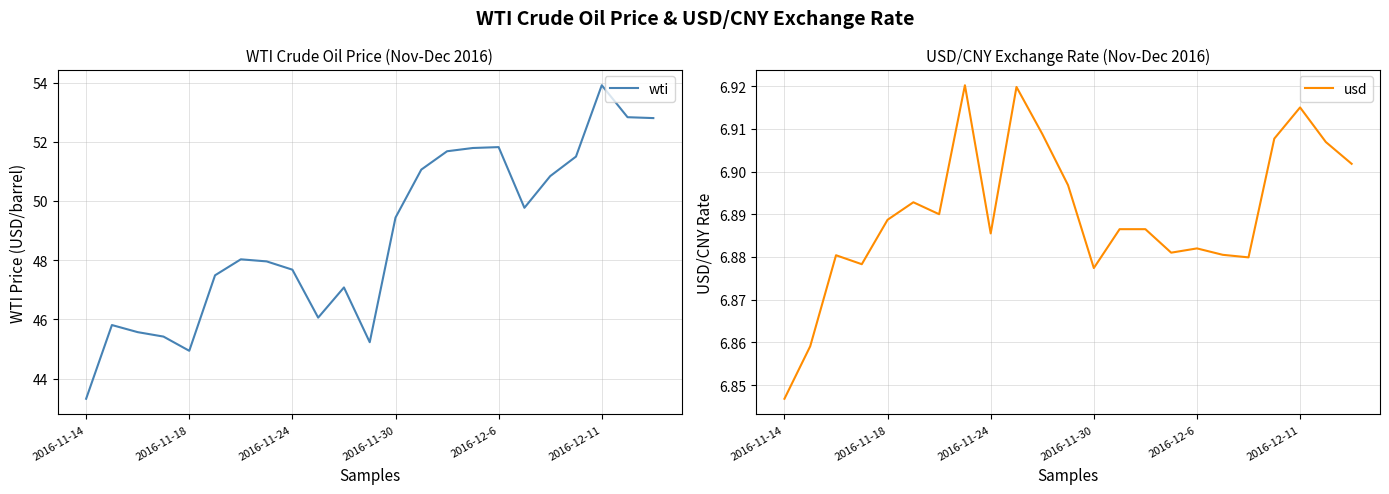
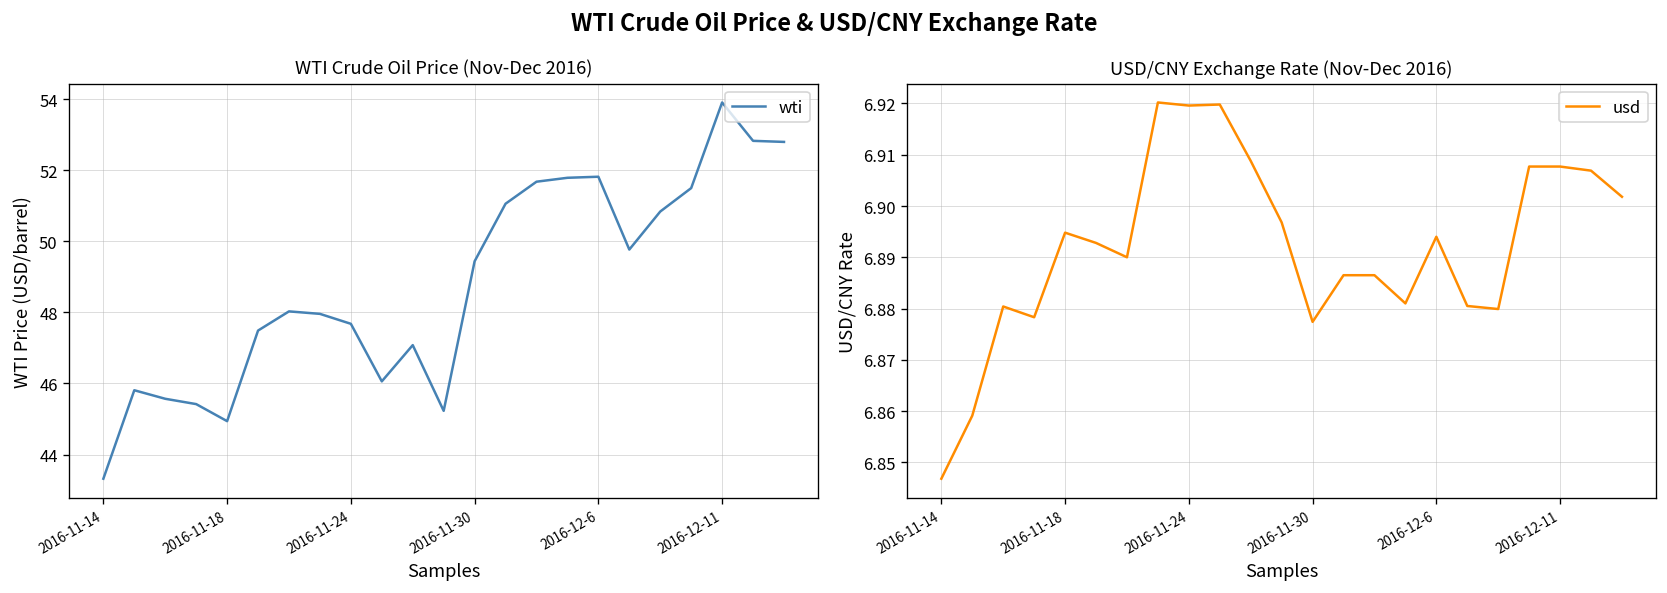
USD/CNY Exchange Rate (Nov-Dec 2016), 2016-11-18: 6.889 -> 6.895
USD/CNY Exchange Rate (Nov-Dec 2016), 2016-11-24: 6.886 -> 6.920
USD/CNY Exchange Rate (Nov-Dec 2016), 2016-12-6: 6.882 -> 6.894
USD/CNY Exchange Rate (Nov-Dec 2016), 2016-12-11: 6.915 -> 6.908
